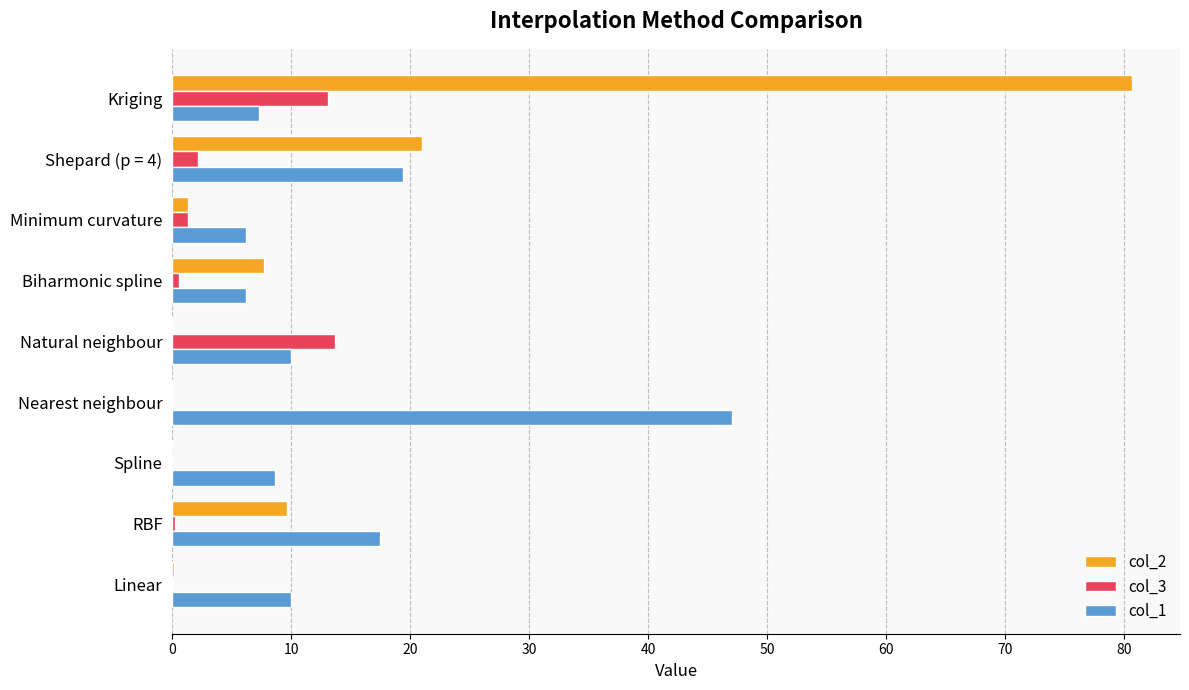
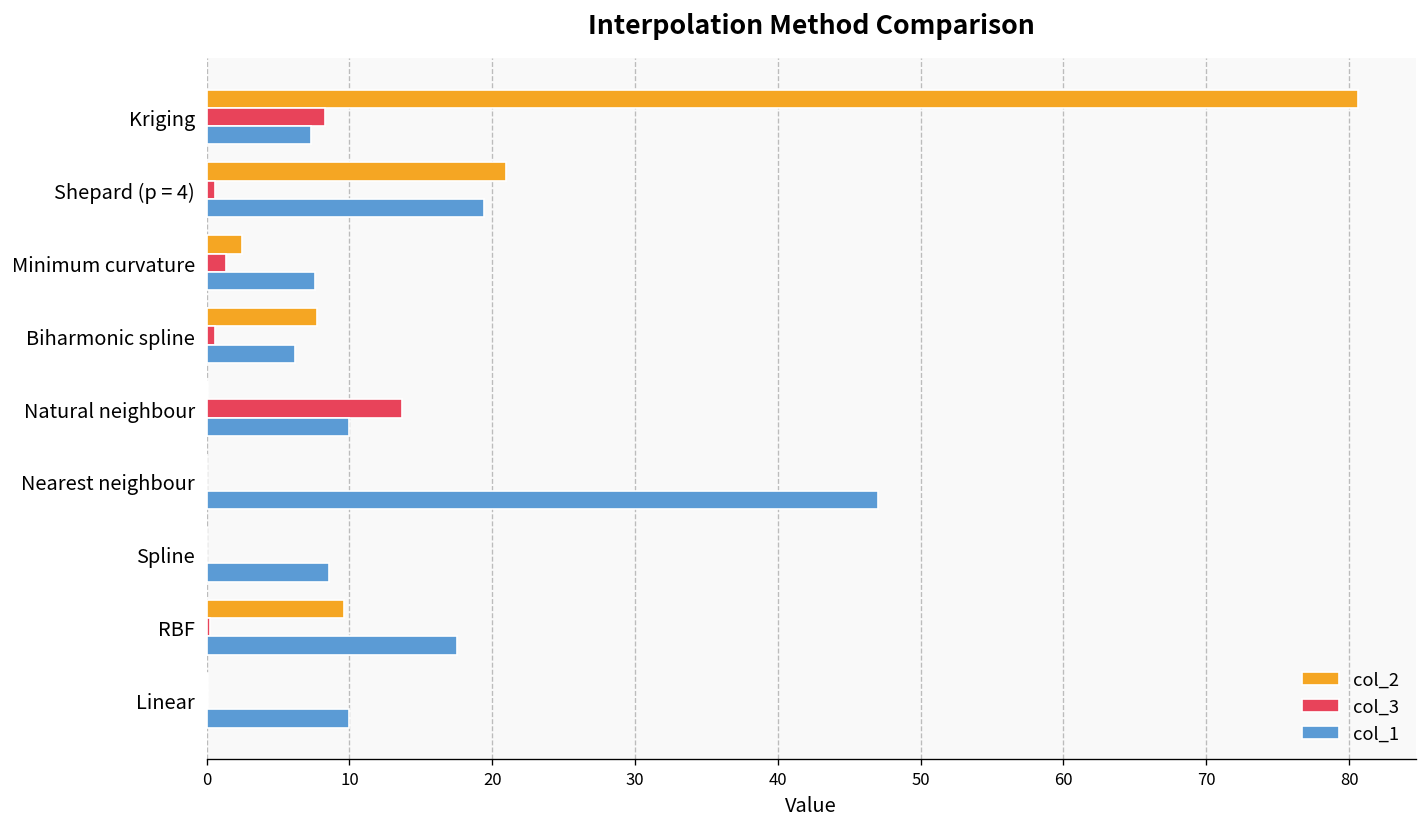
col_3, Kriging: 13.1 -> 8.3
col_3, Shepard (p = 4): 2.1 -> 0.6
col_2, Minimum curvature: 1.3 -> 2.5
col_1, Minimum curvature: 6.2 -> 7.6
